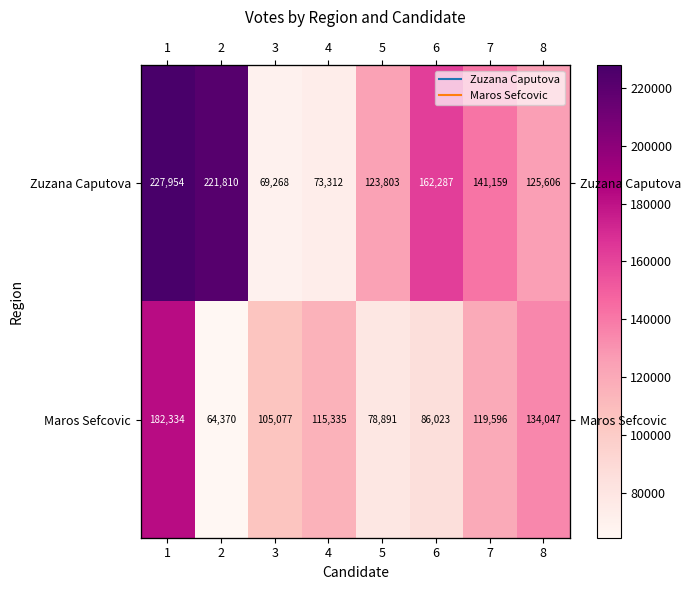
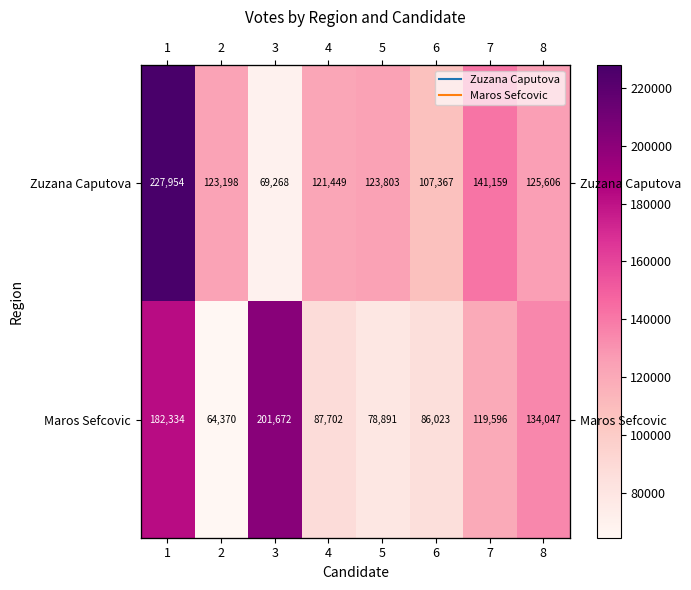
Zuzana Caputova, 2: 221,810 -> 123,198
Zuzana Caputova, 4: 73,312 -> 121,449
Zuzana Caputova, 6: 162,287 -> 107,367
Maros Sefcovic, 3: 105,077 -> 201,672
Maros Sefcovic, 4: 115,335 -> 87,702
